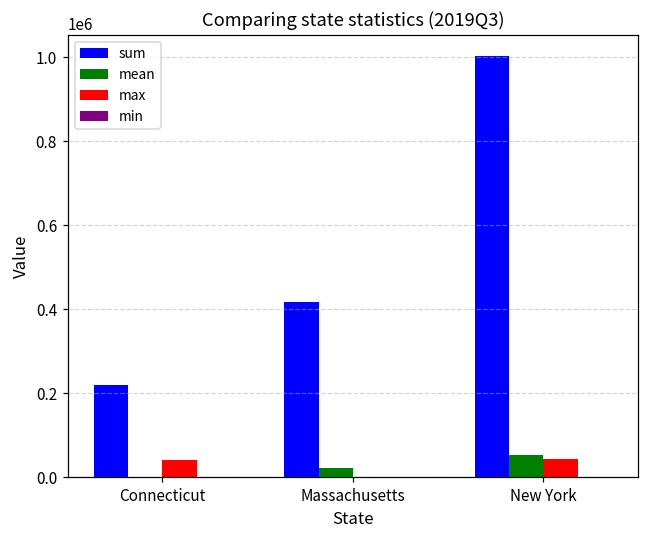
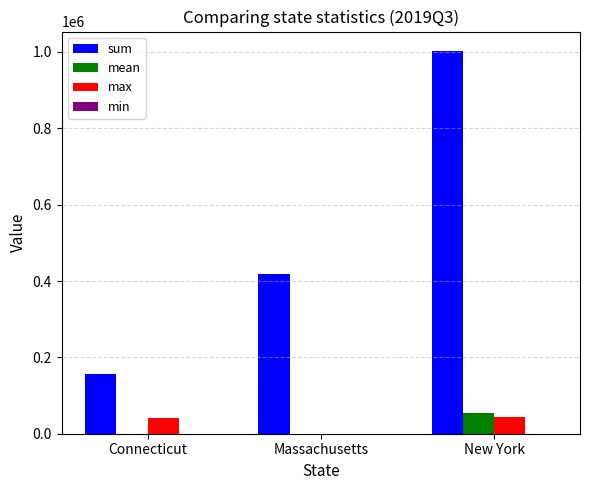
sum, Connecticut: 220000 -> 160000
mean, Massachusetts: 20000 -> 0
